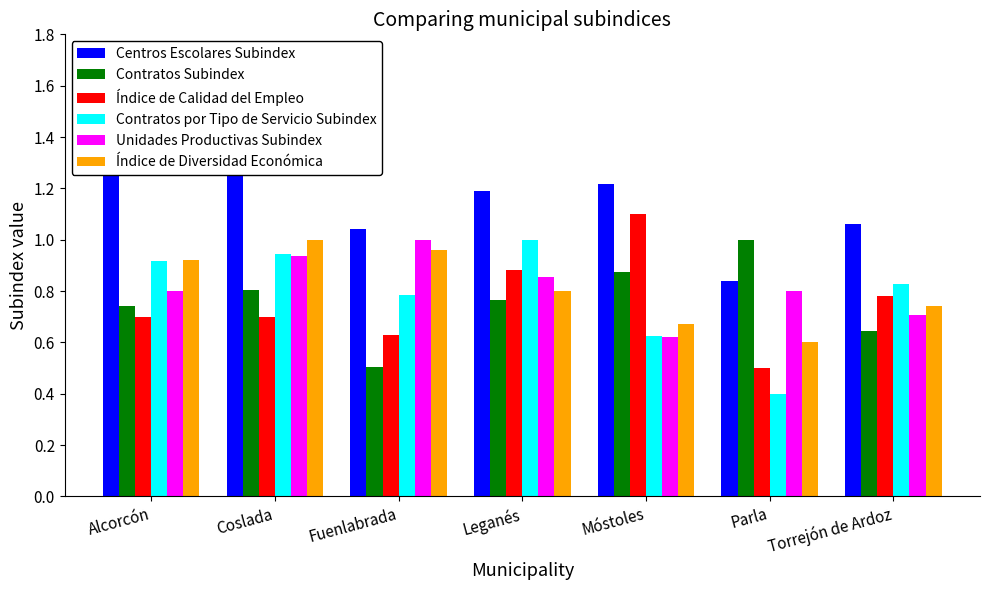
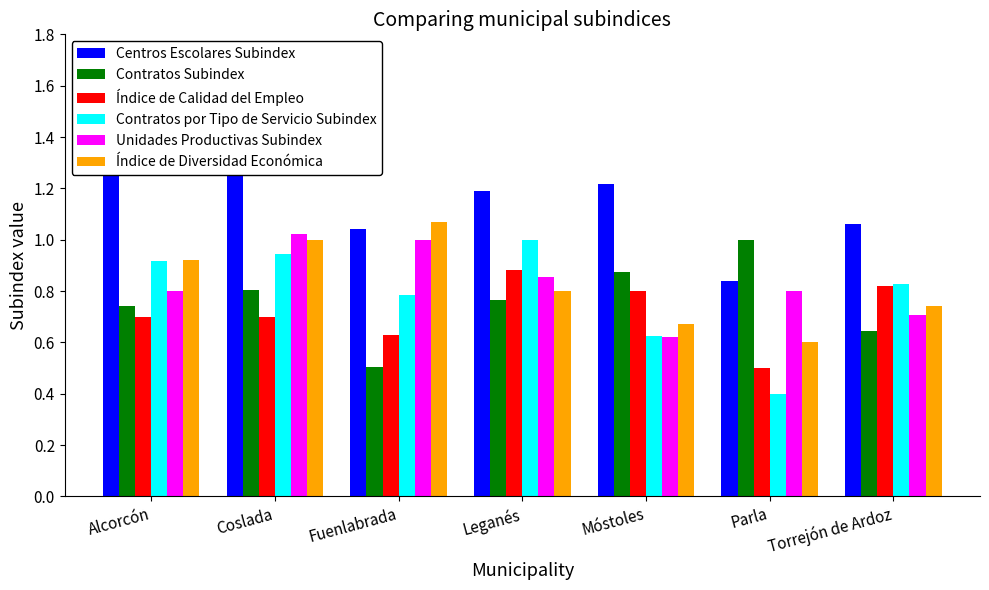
Unidades Productivas Subindex, Coslada: 0.94 -> 1.02
Índice de Diversidad Económica, Fuenlabrada: 0.96 -> 1.07
Índice de Calidad del Empleo, Móstoles: 1.1 -> 0.8
Índice de Calidad del Empleo, Torrejón de Ardoz: 0.78 -> 0.82
